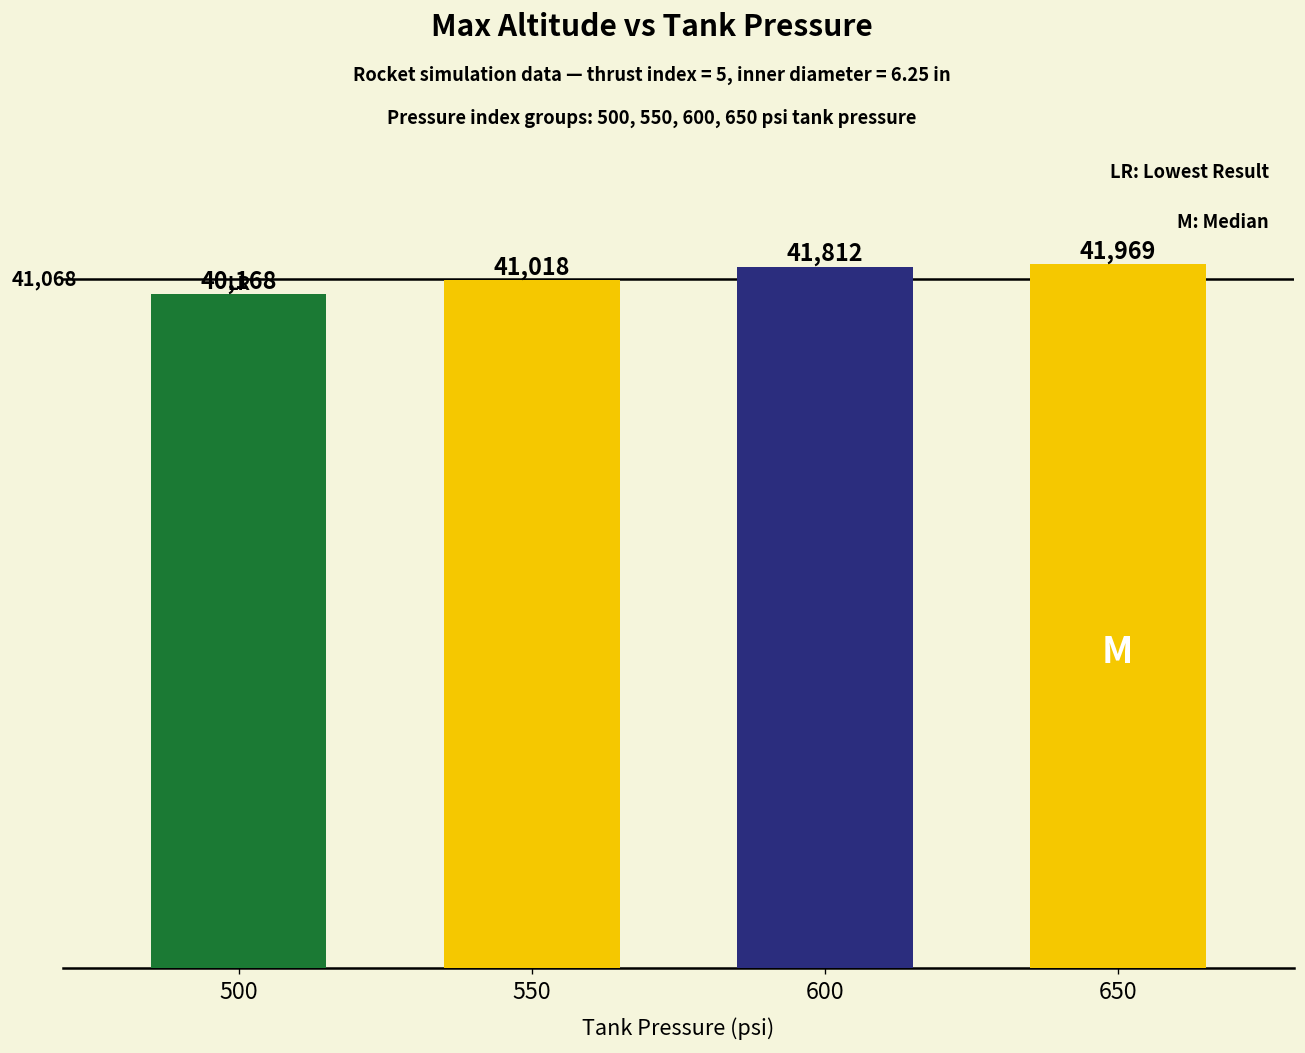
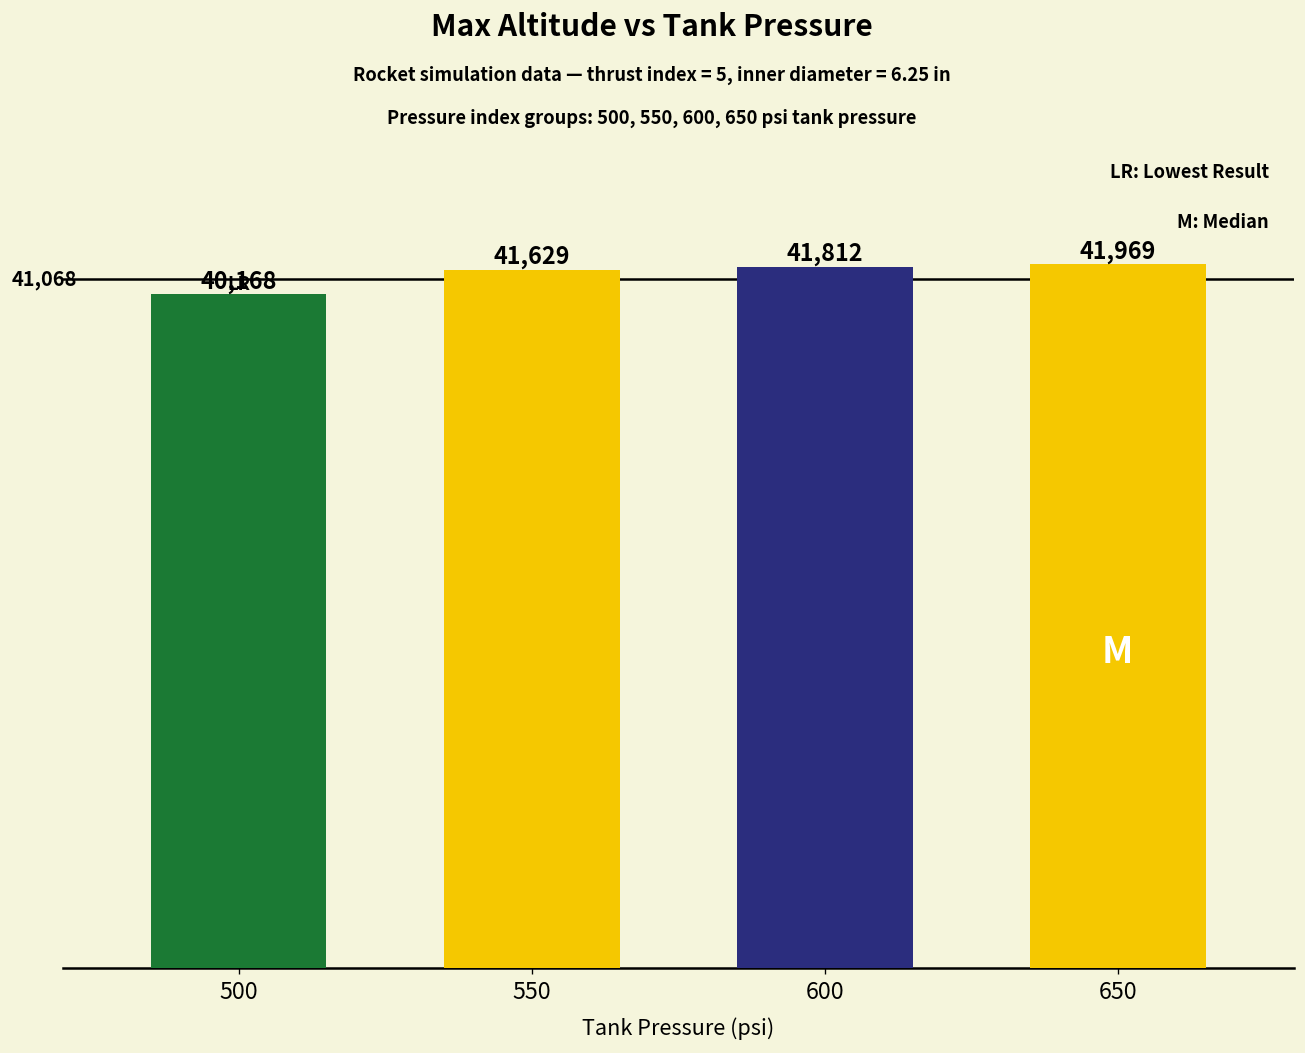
550: 41,018 -> 41,629
